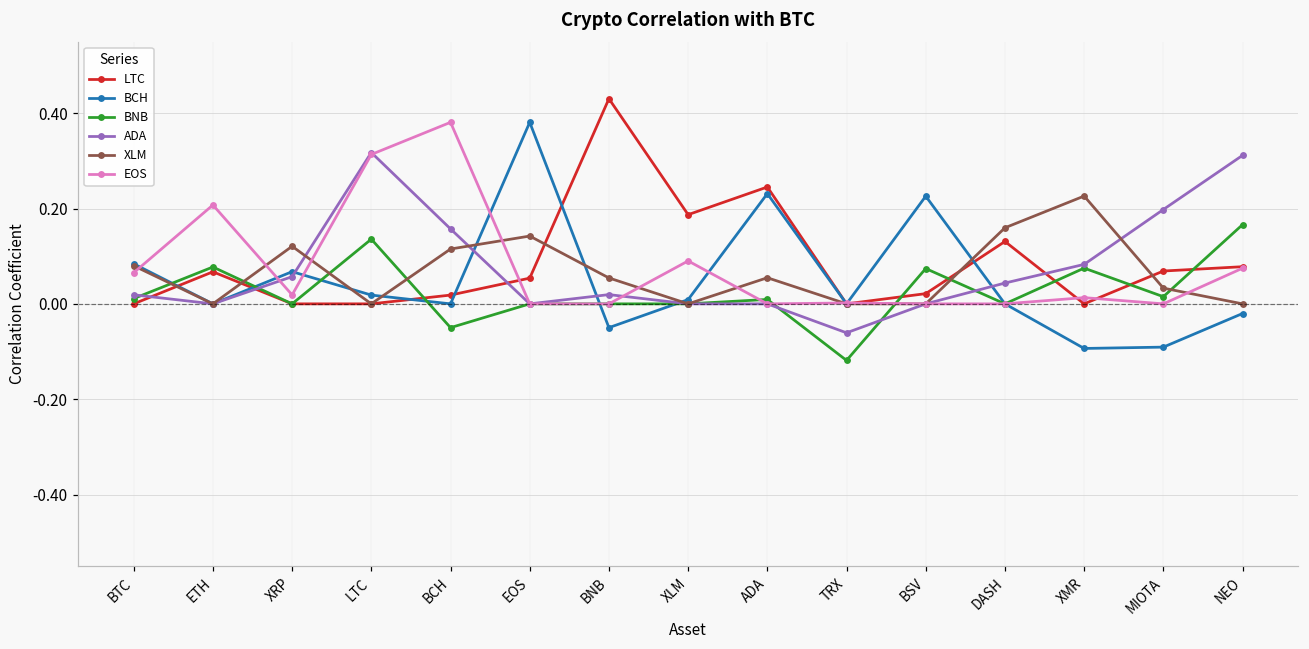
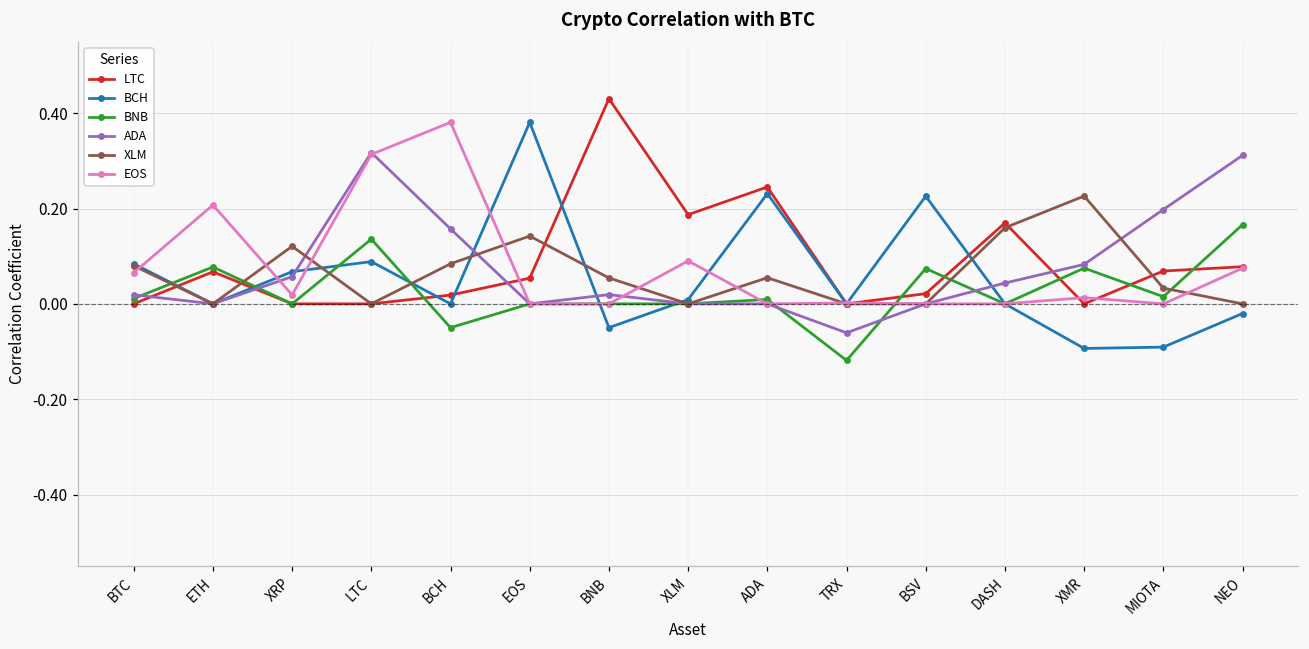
BCH, LTC: 0.02 -> 0.09
XLM, BCH: 0.12 -> 0.08
LTC, DASH: 0.13 -> 0.17
